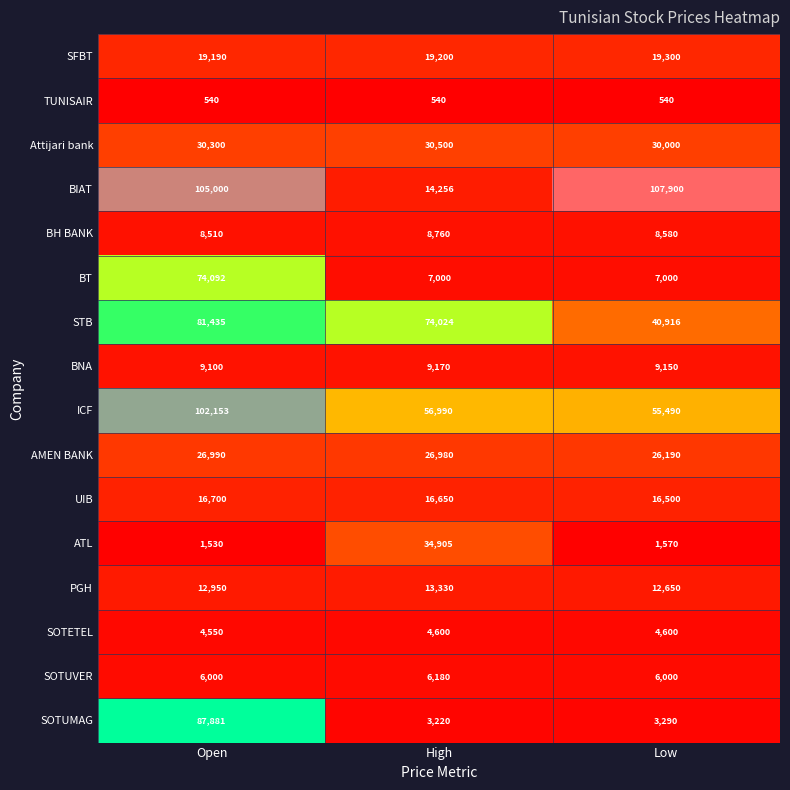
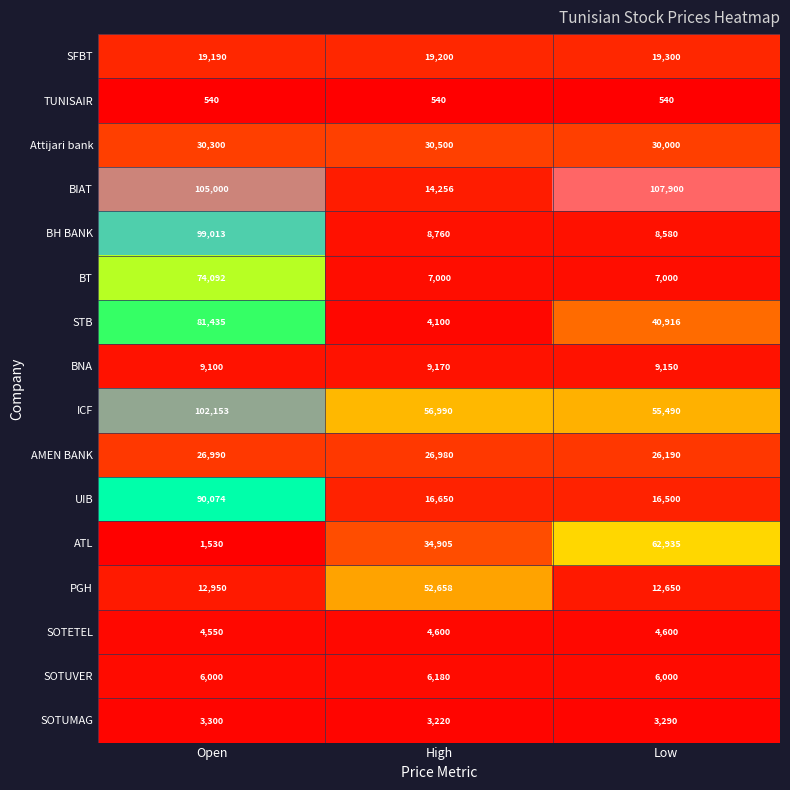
BH BANK, Open: 8,510 -> 99,013
STB, High: 74,024 -> 4,100
UIB, Open: 16,700 -> 90,074
ATL, Low: 1,570 -> 62,935
PGH, High: 13,330 -> 52,658
SOTUMAG, Open: 87,881 -> 3,300
